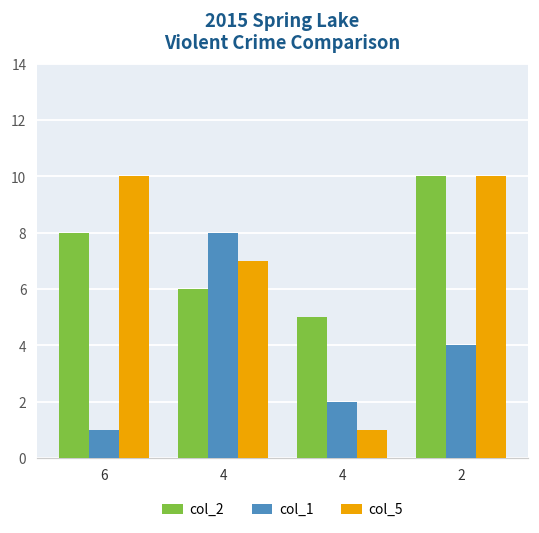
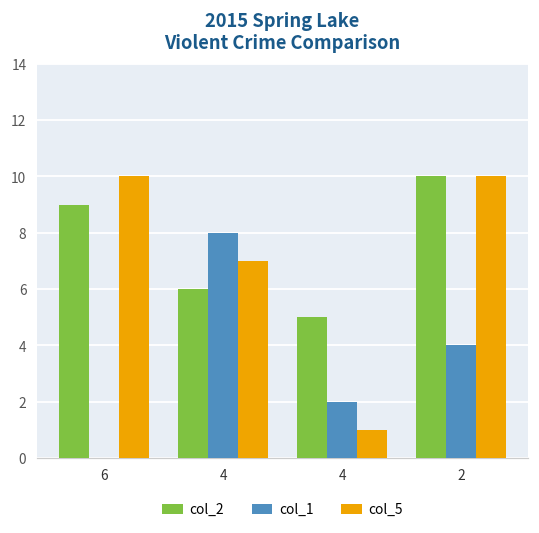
col_2, 6: 8 -> 9
col_1, 6: 1 -> 0
